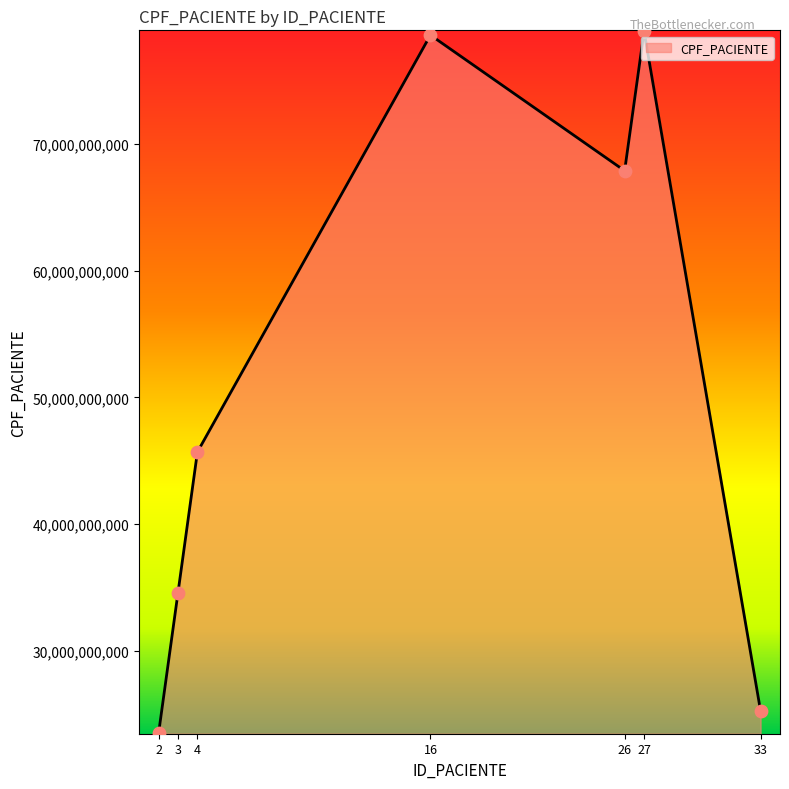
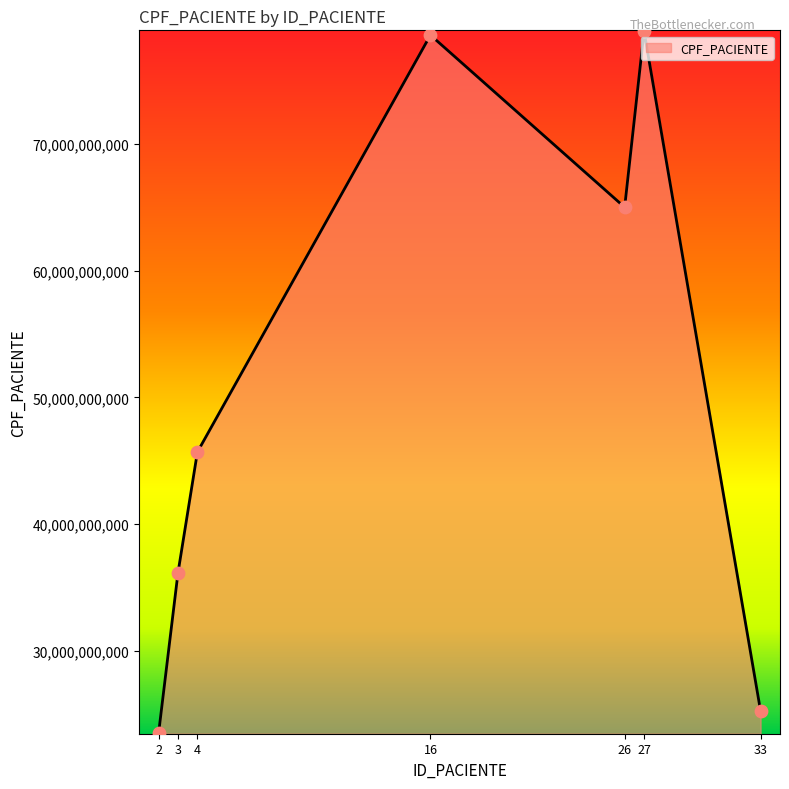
3: 34,600,000,000 -> 36,100,000,000
26: 67,900,000,000 -> 65,000,000,000
